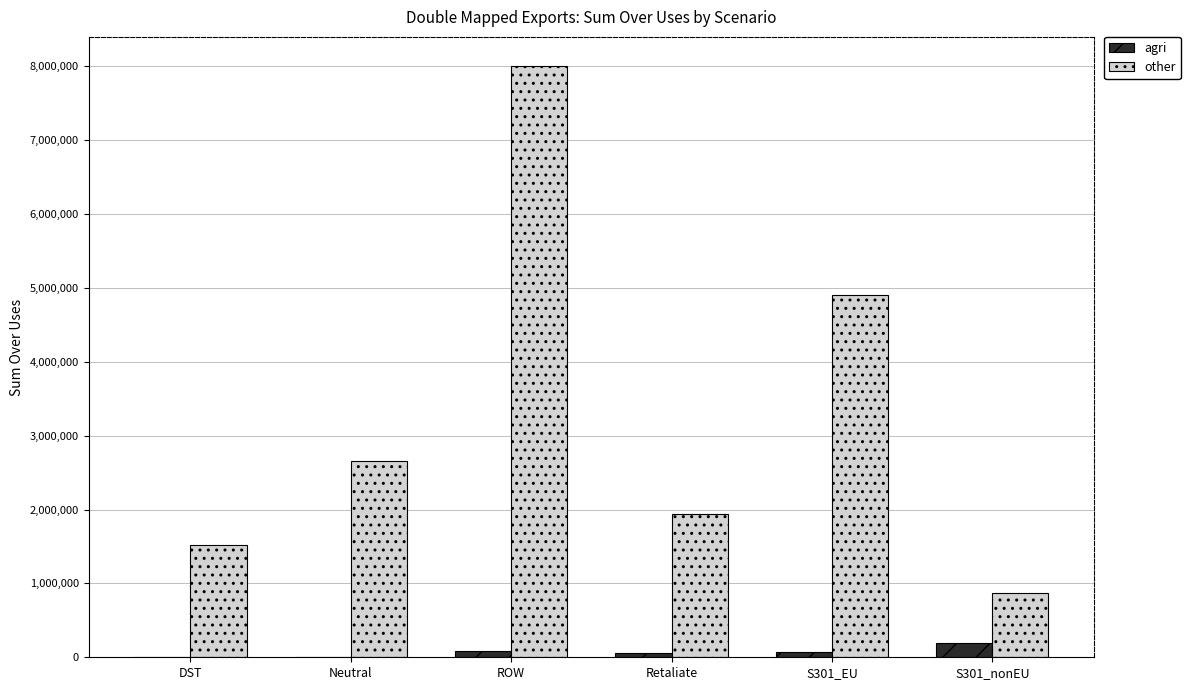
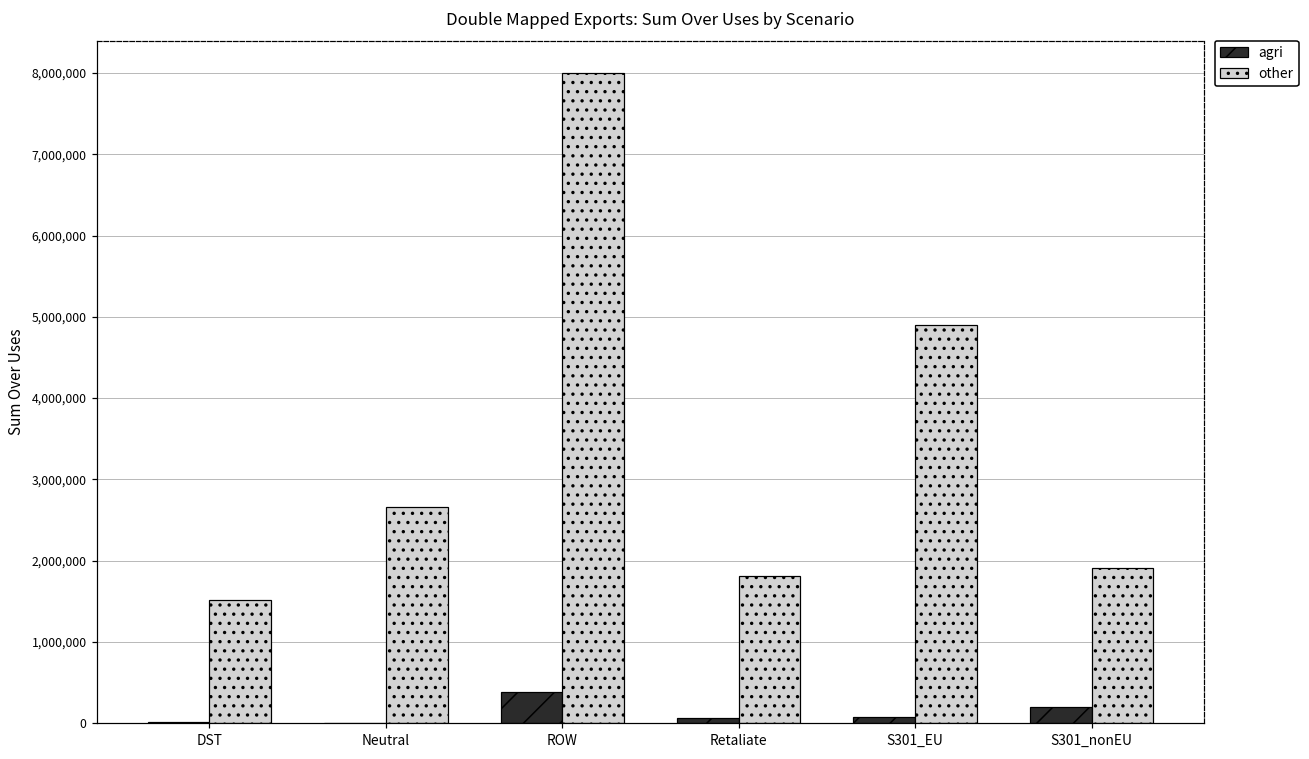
agri, ROW: 100,000 -> 400,000
other, Retaliate: 1,900,000 -> 1,800,000
other, S301_nonEU: 900,000 -> 1,900,000
